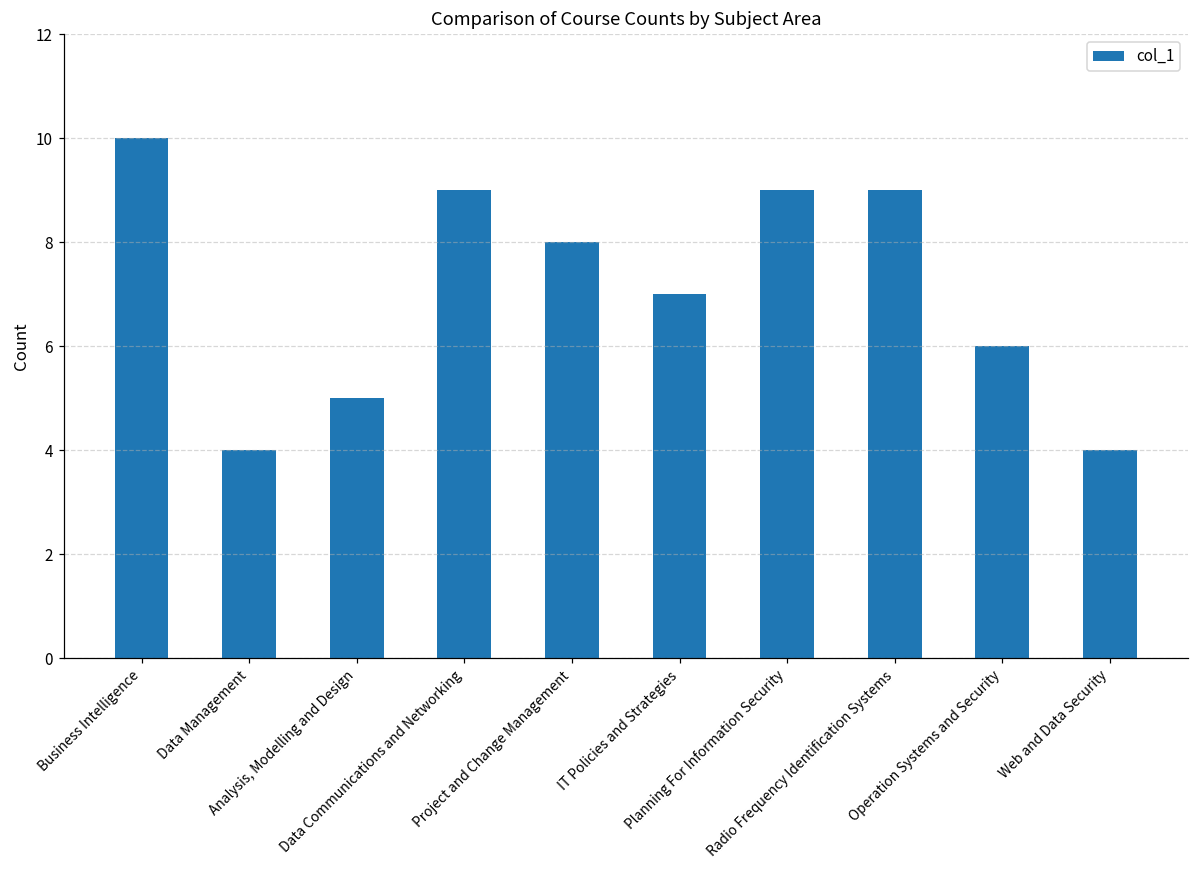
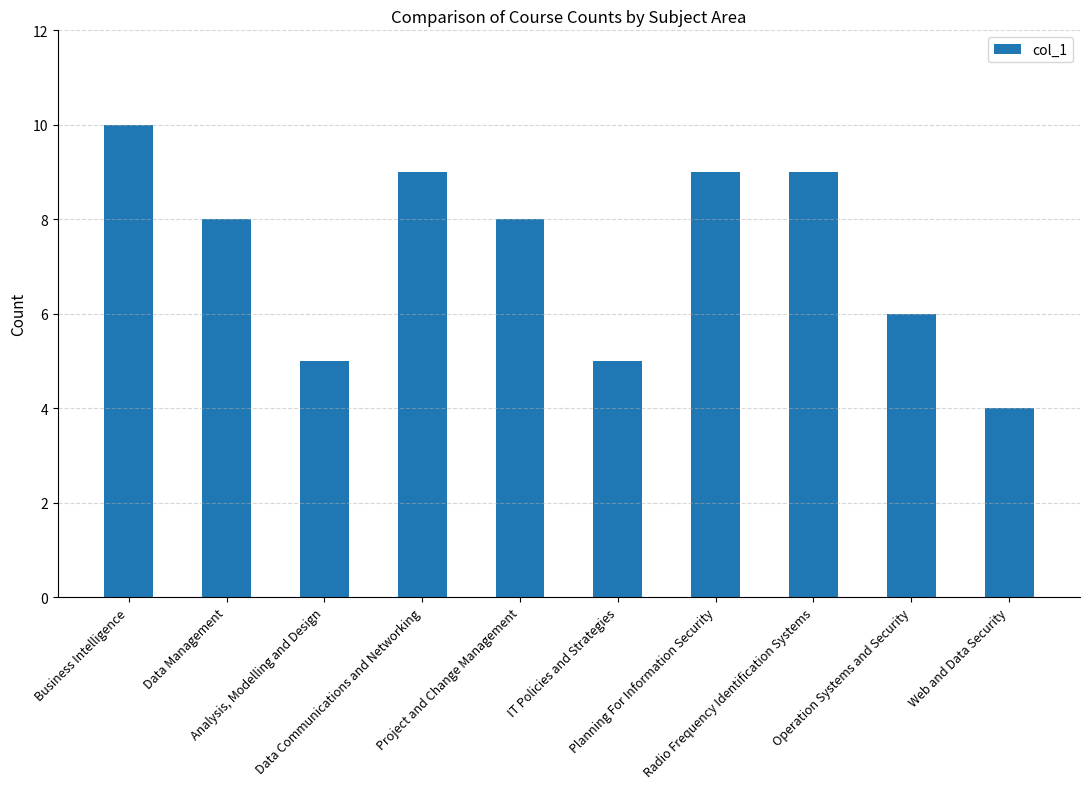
Data Management: 4 -> 8
IT Policies and Strategies: 7 -> 5
